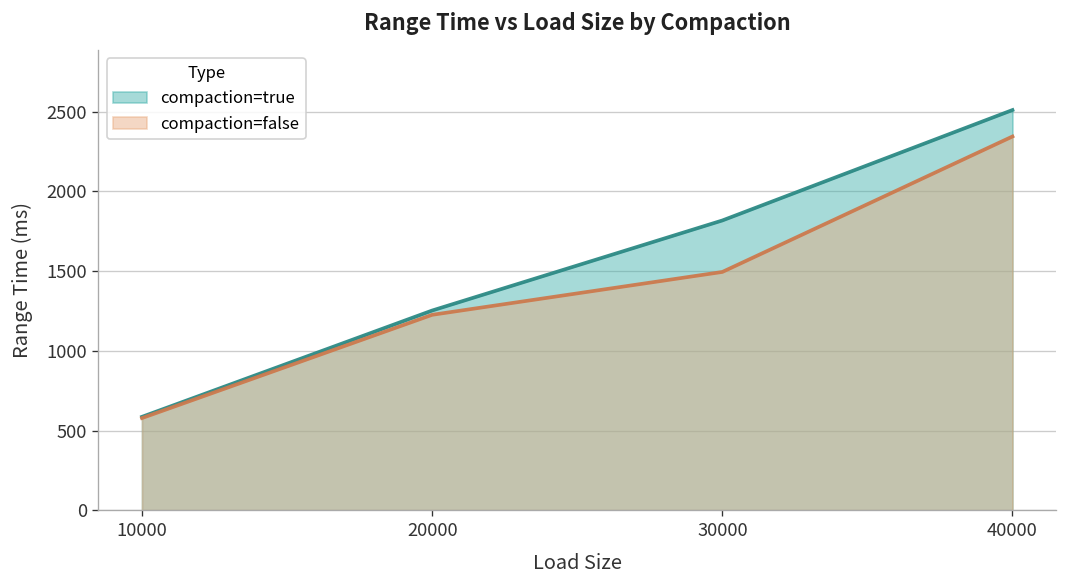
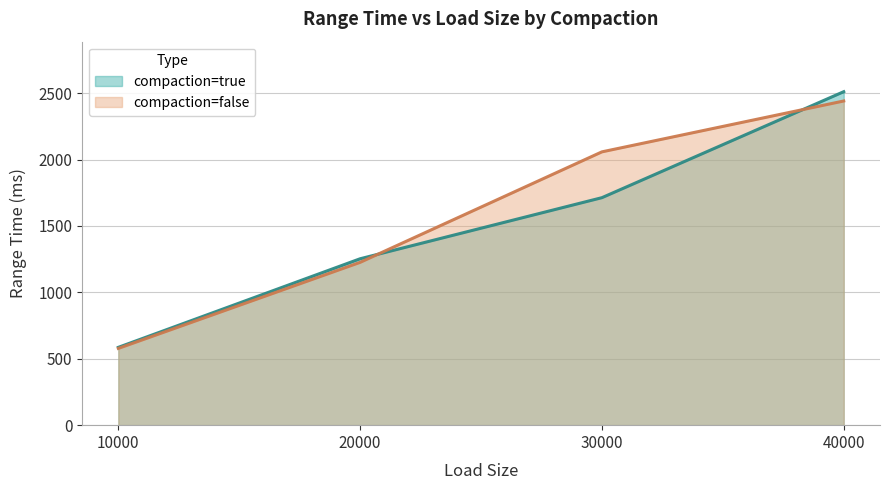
compaction=true, 30000: 1820 -> 1710
compaction=false, 30000: 1500 -> 2060
compaction=false, 40000: 2350 -> 2440
